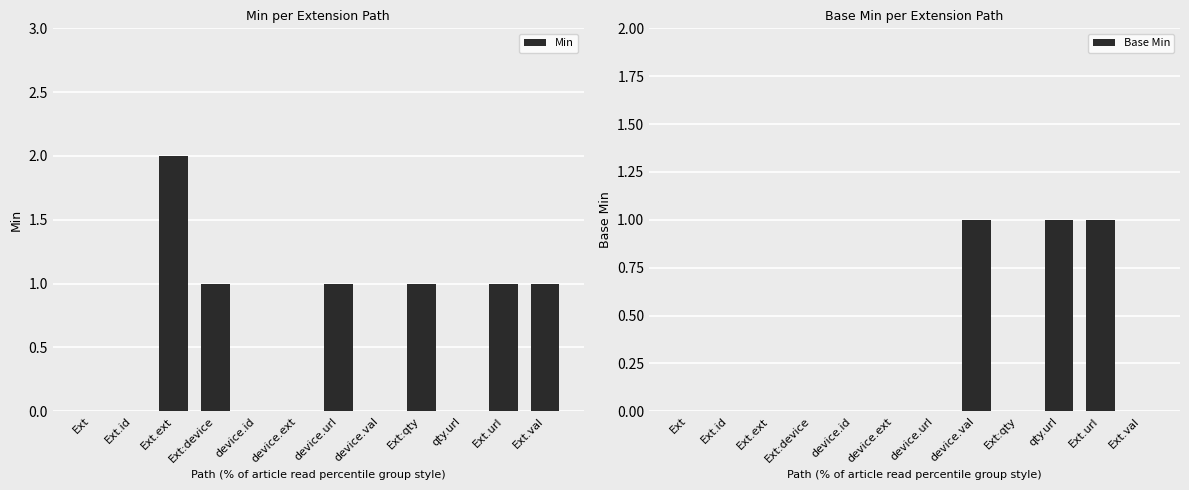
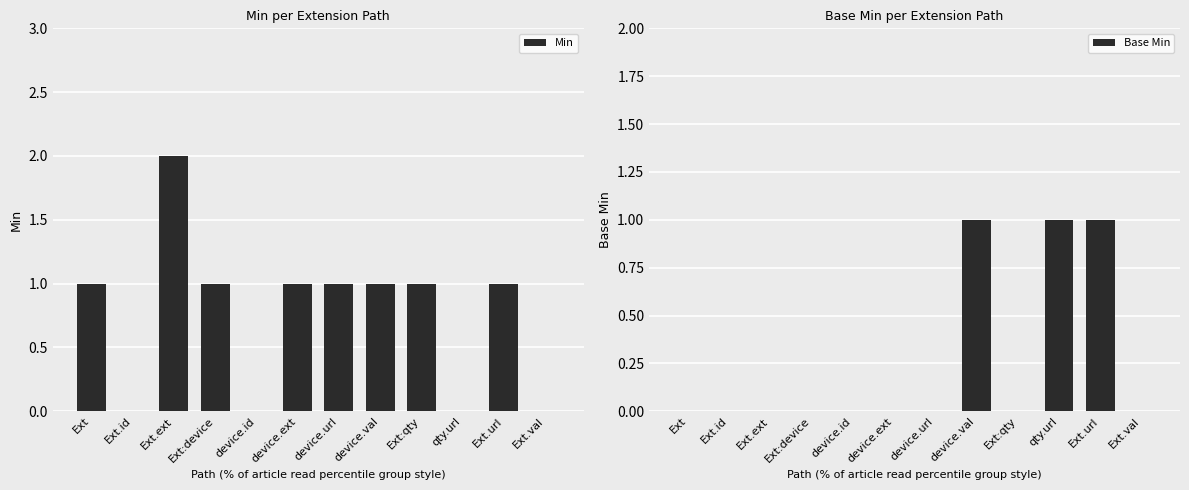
Min per Extension Path, Ext: 0 -> 1
Min per Extension Path, device.ext: 0 -> 1
Min per Extension Path, device.val: 0 -> 1
Min per Extension Path, Ext.val: 1 -> 0
